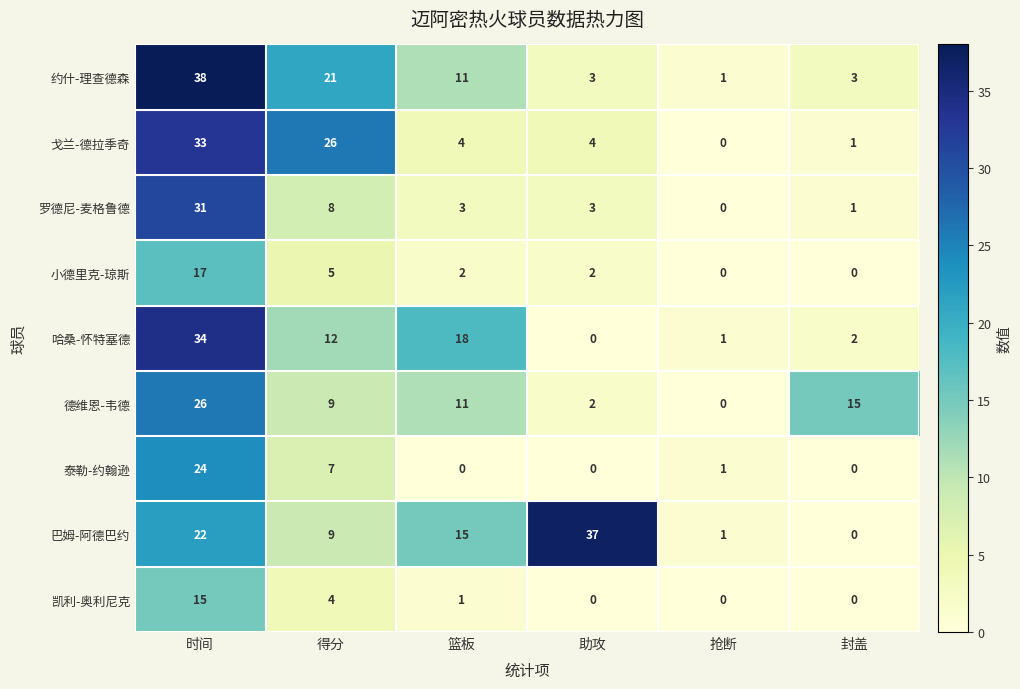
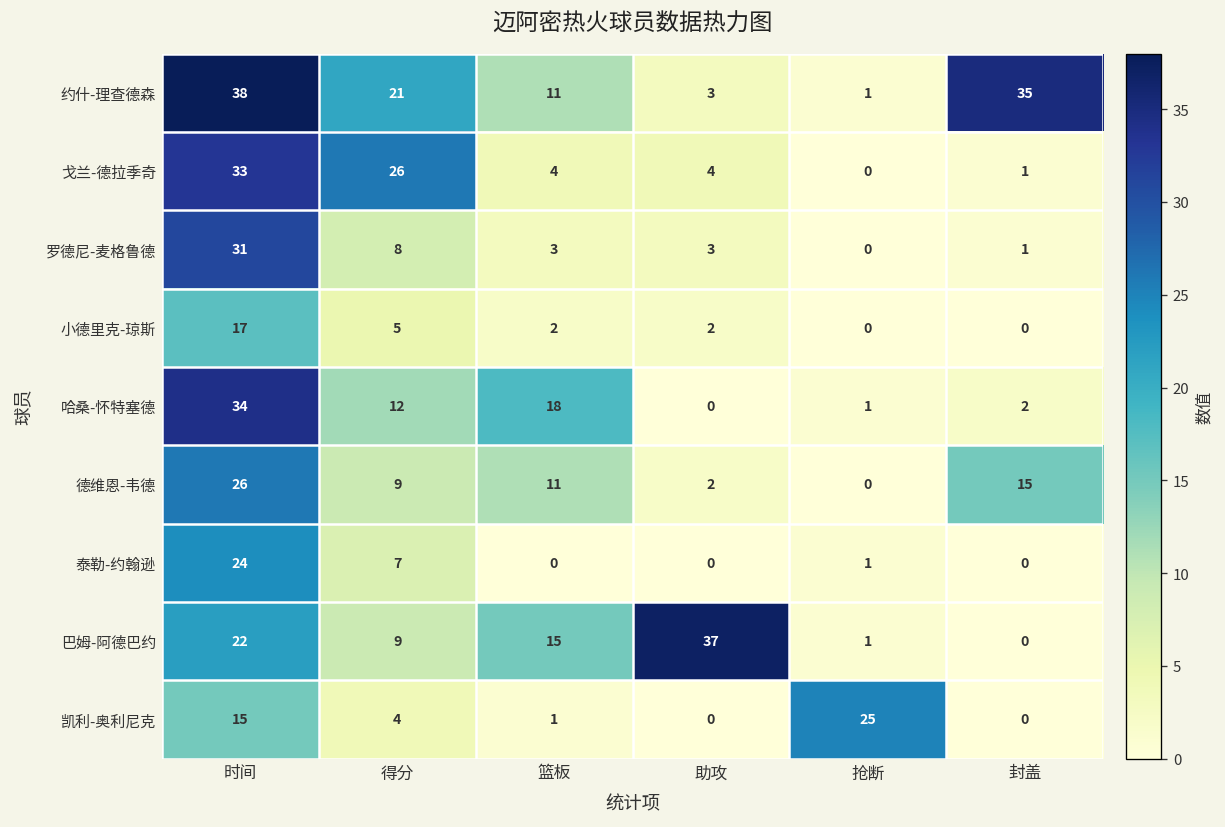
约什-理查德森, 封盖: 3 -> 35
凯利-奥利尼克, 抢断: 0 -> 25
